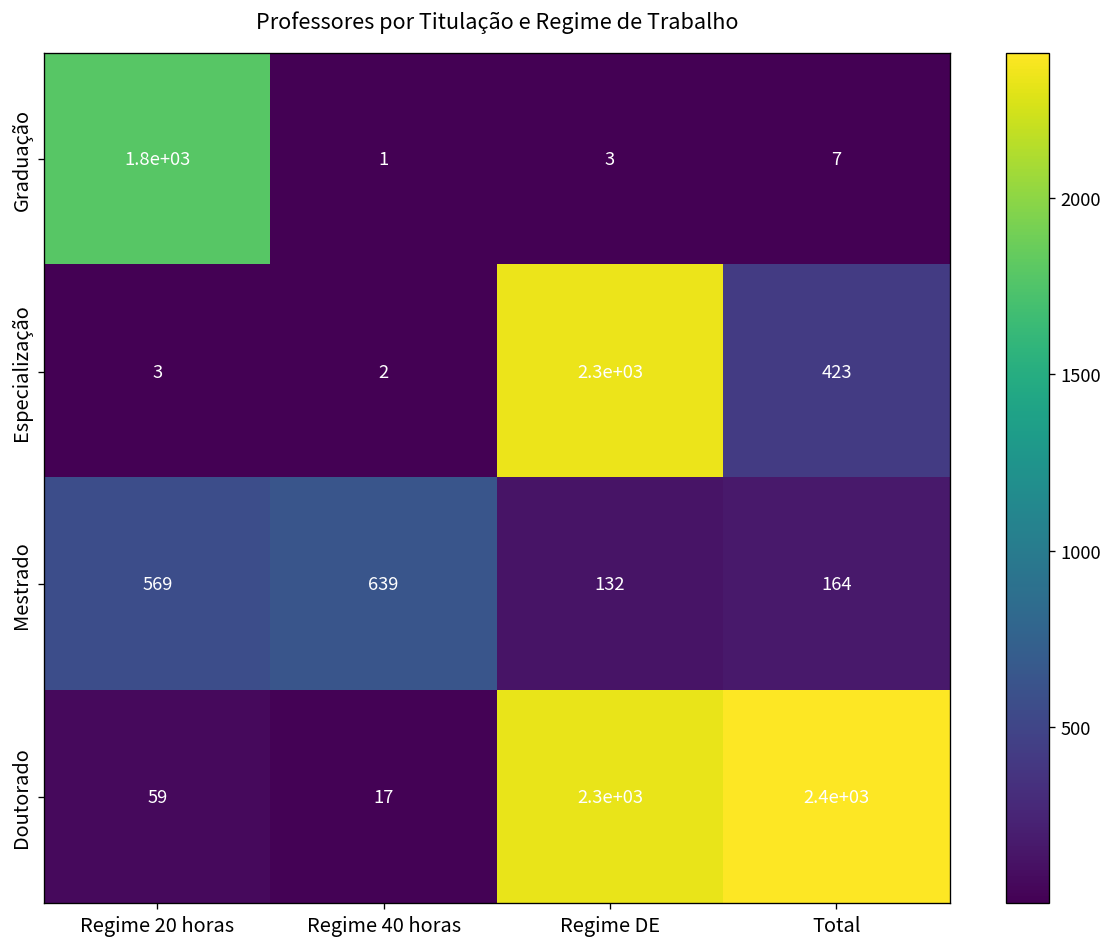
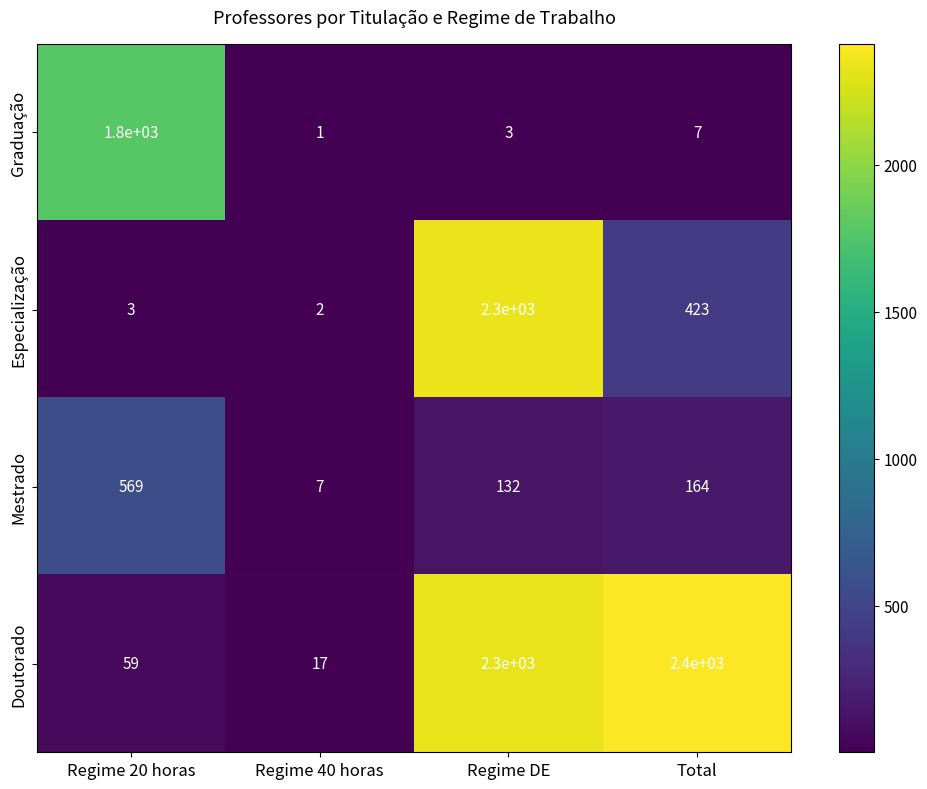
Mestrado, Regime 40 horas: 639 -> 7
